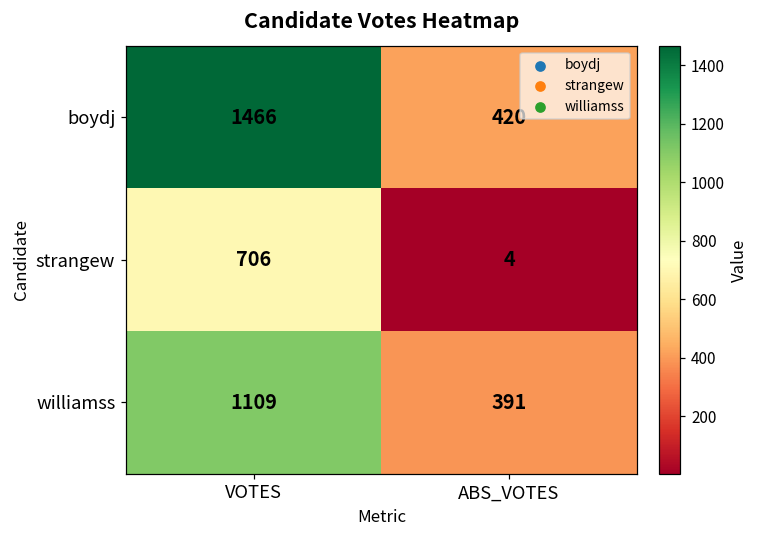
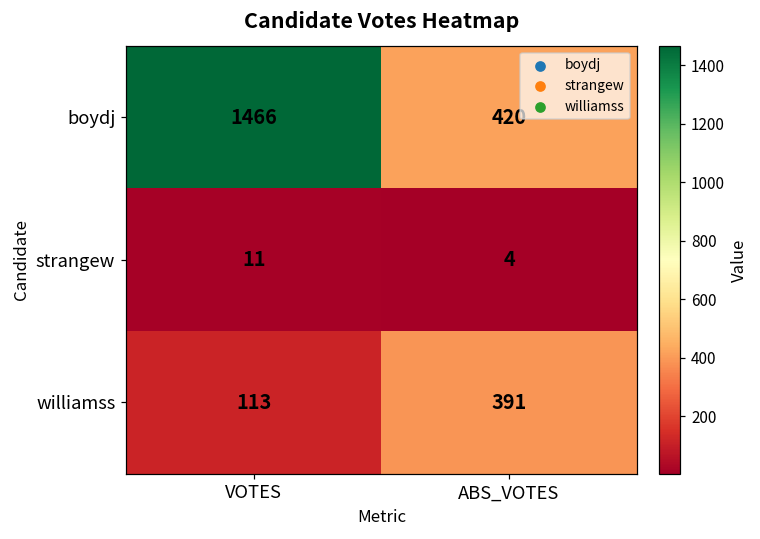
strangew, VOTES: 706 -> 11
williamss, VOTES: 1109 -> 113
